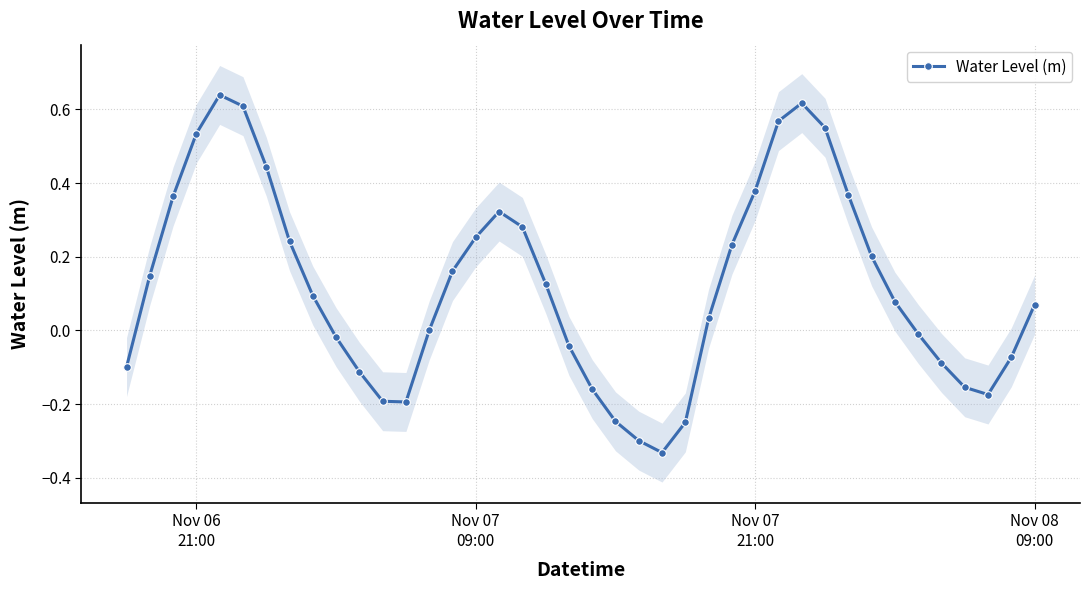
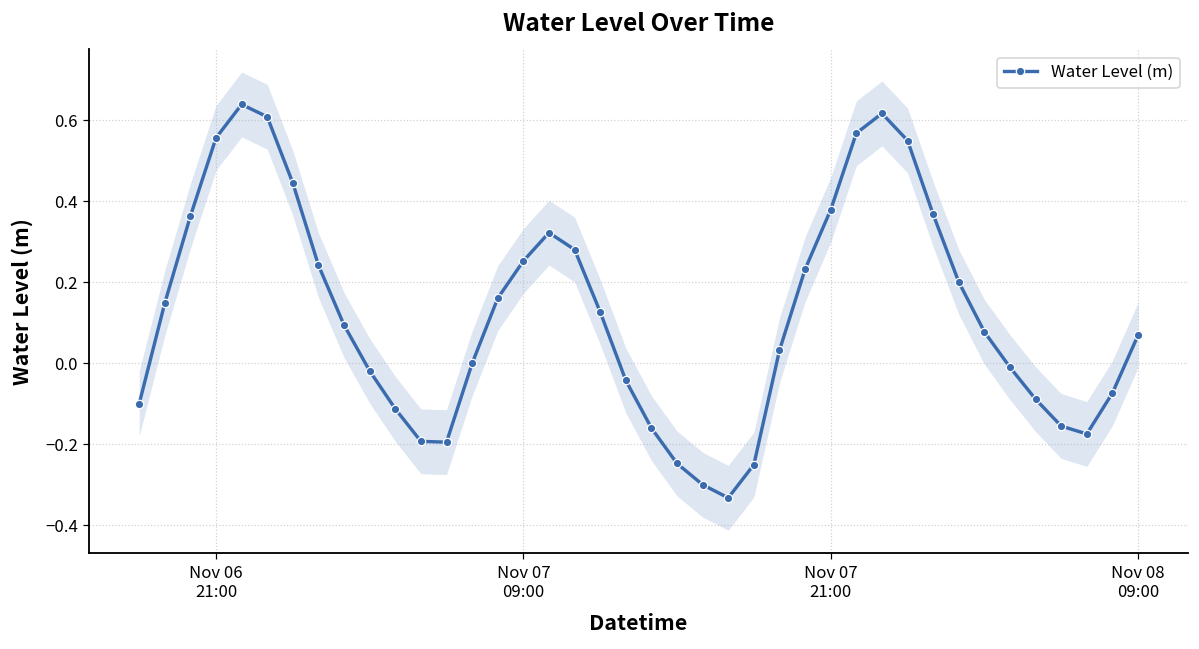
Water Level (m), Nov 06 21:00: 0.53 -> 0.56
